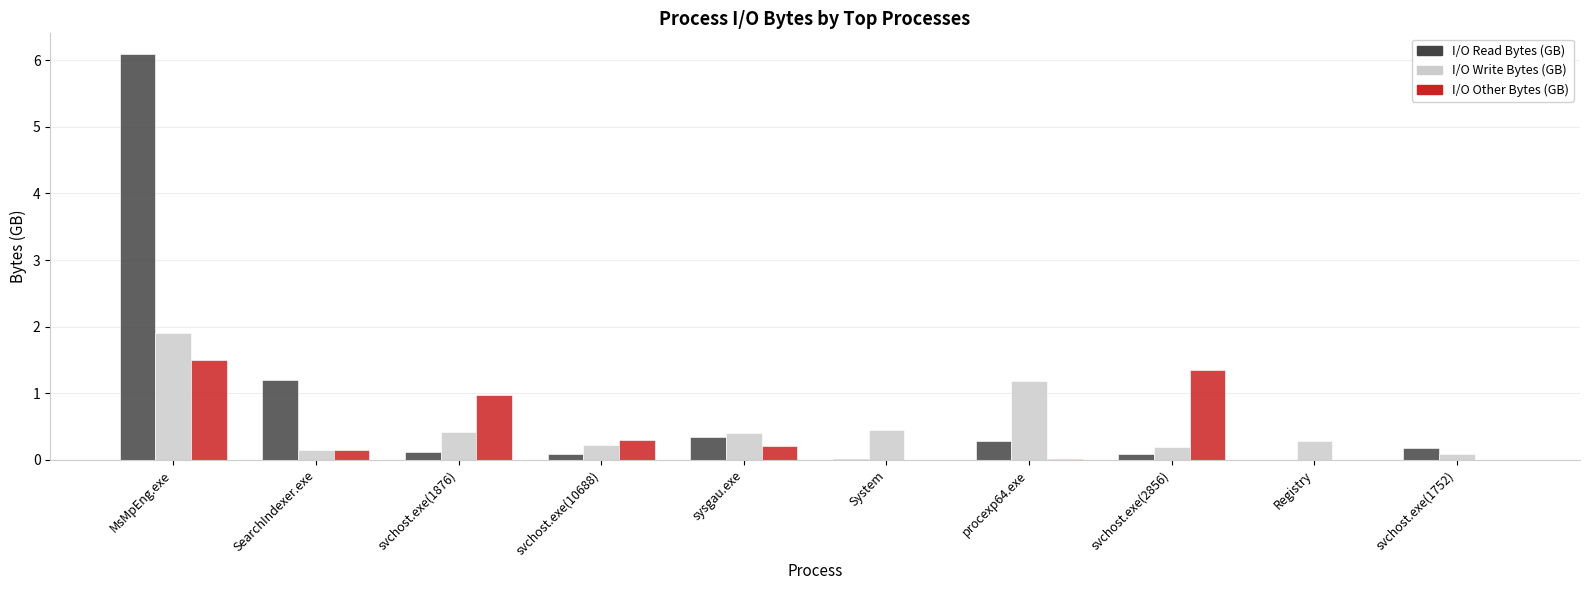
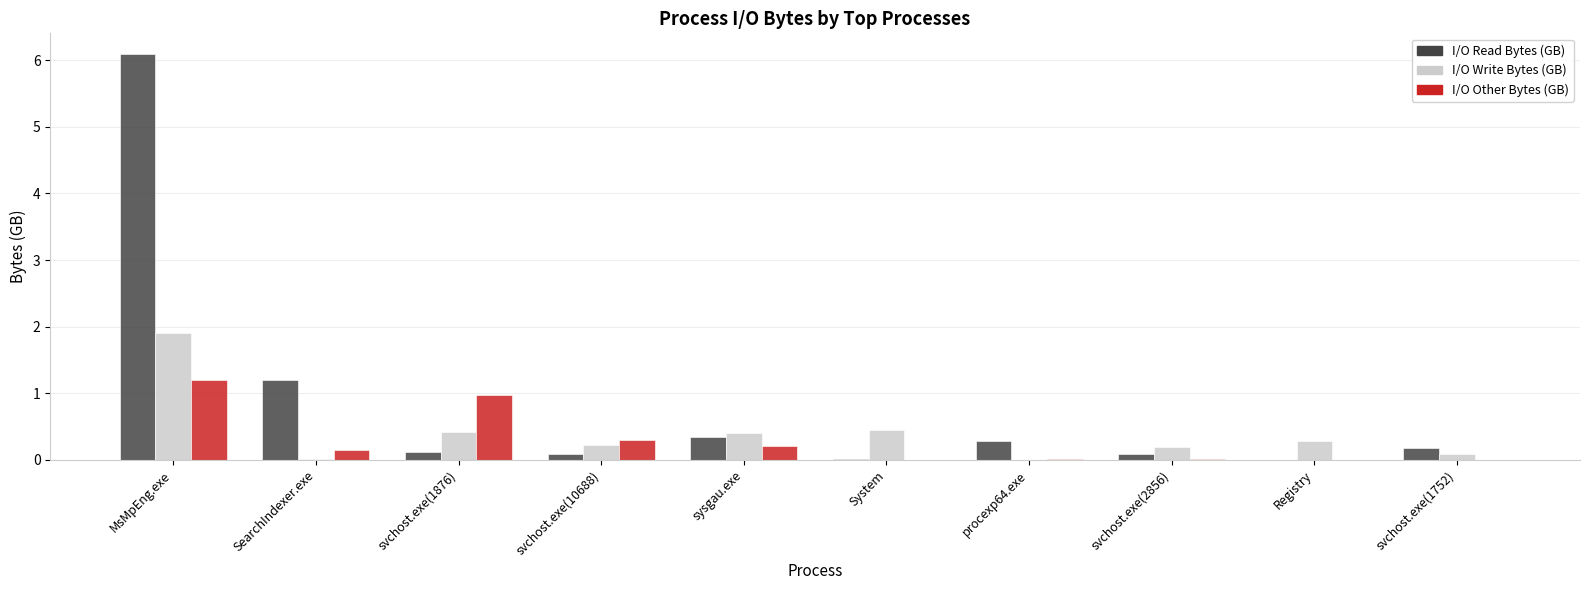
I/O Other Bytes (GB), MsMpEng.exe: 1.5 -> 1.2
I/O Write Bytes (GB), SearchIndexer.exe: 0.1 -> 0.0
I/O Write Bytes (GB), procexp64.exe: 1.2 -> 0.0
I/O Other Bytes (GB), svchost.exe(2856): 1.3 -> 0.0
